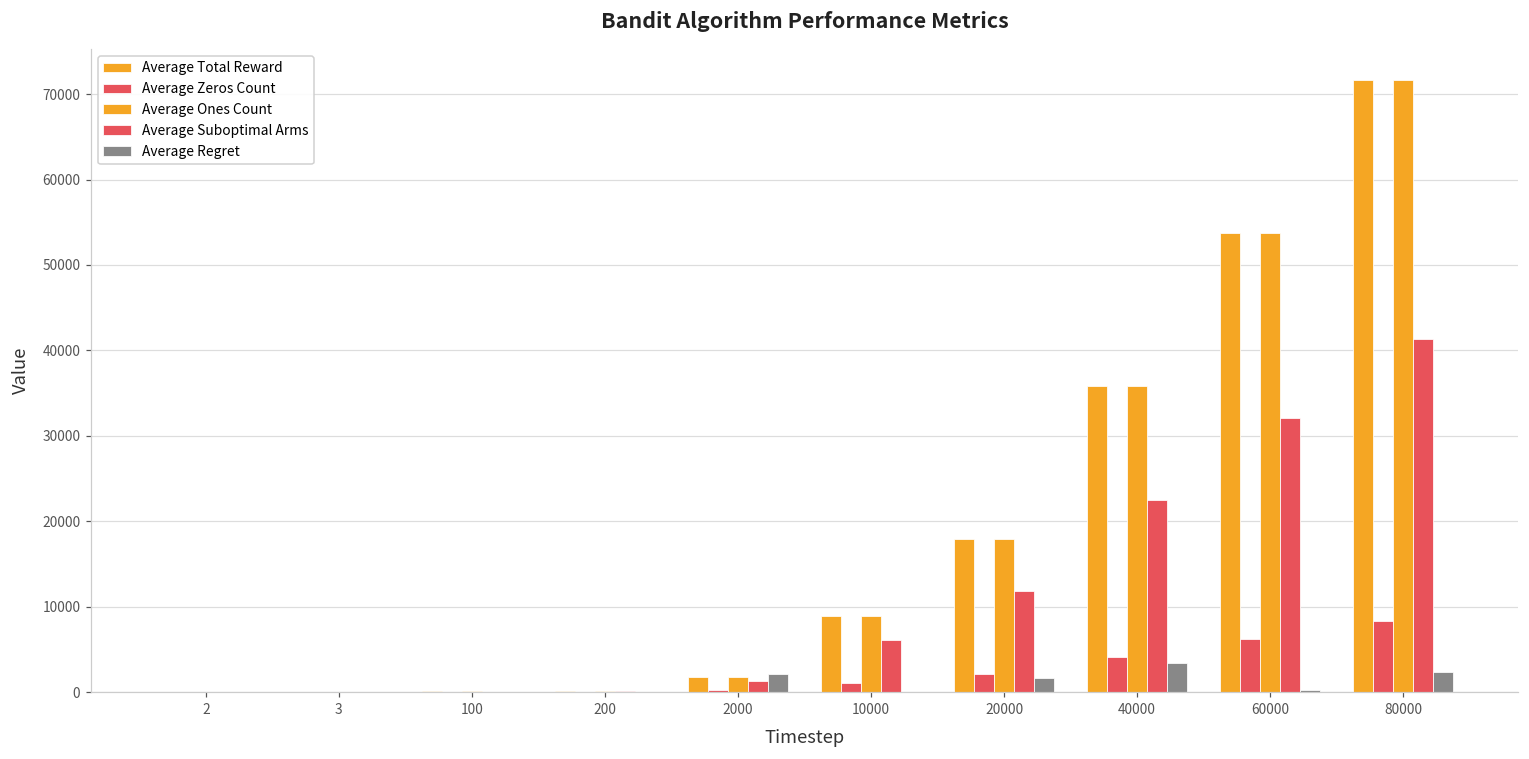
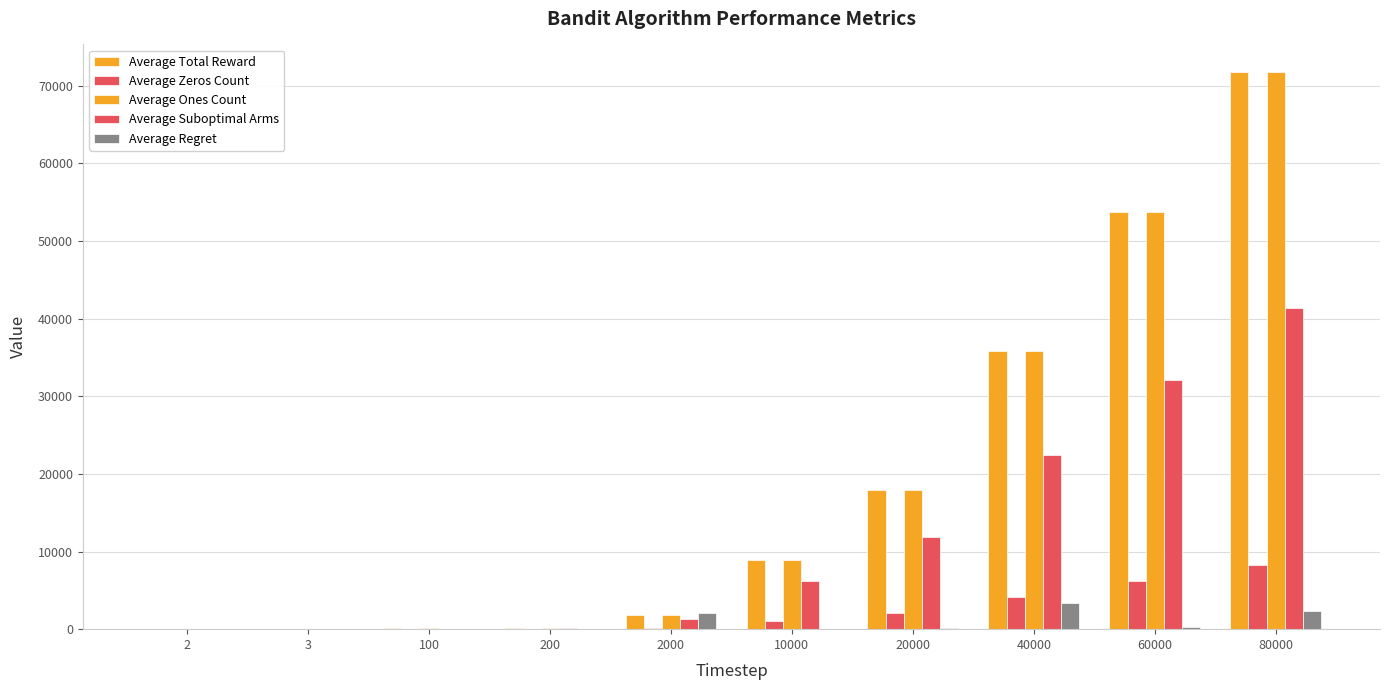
Average Regret, 20000: 2000 -> 0
